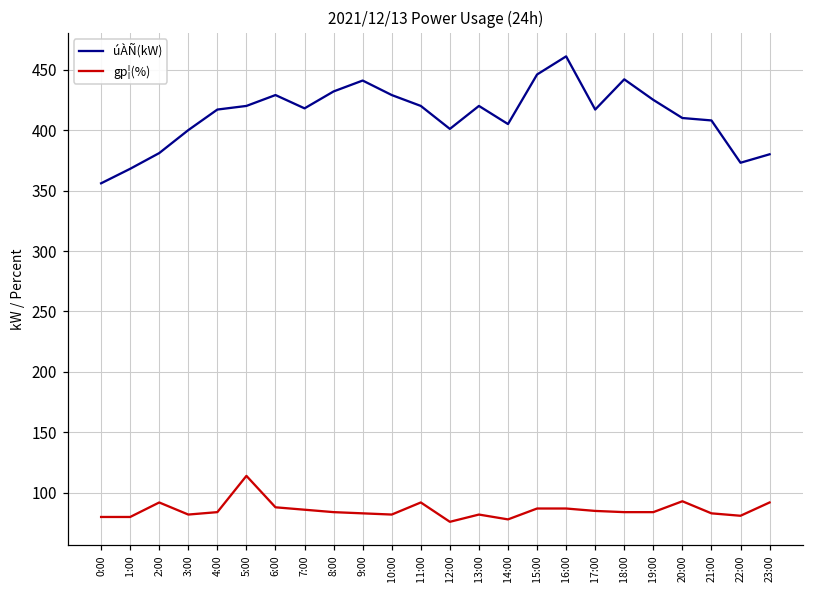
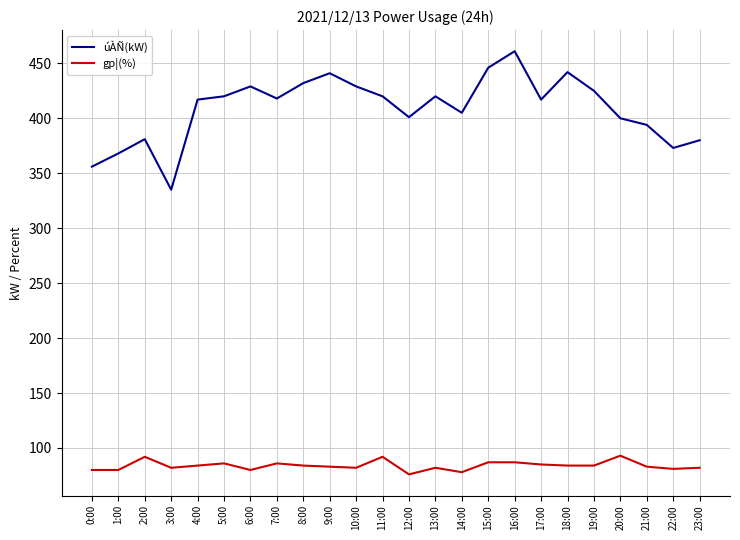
úÀÑ(kW), 3:00: 400 -> 335
gp¦(%), 5:00: 114 -> 86
gp¦(%), 6:00: 88 -> 80
úÀÑ(kW), 20:00: 410 -> 400
úÀÑ(kW), 21:00: 408 -> 394
gp¦(%), 23:00: 92 -> 82
